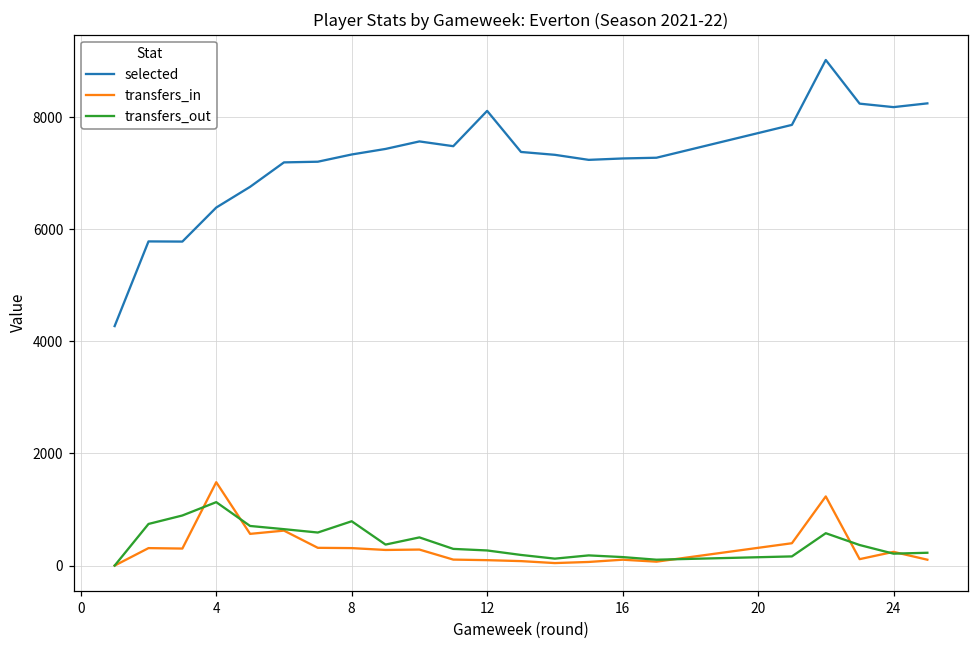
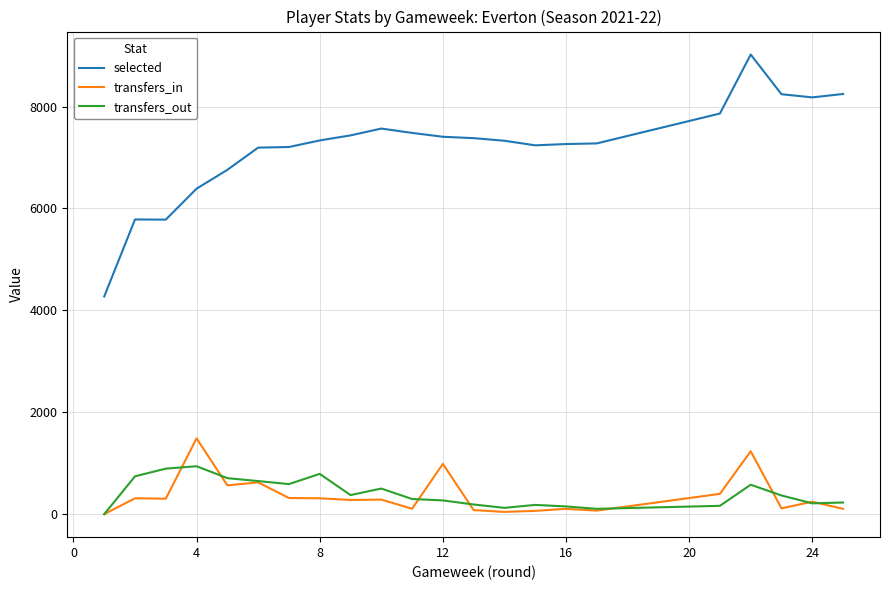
transfers_out, 4: 1100 -> 900
selected, 12: 8100 -> 7400
transfers_in, 12: 100 -> 1000
